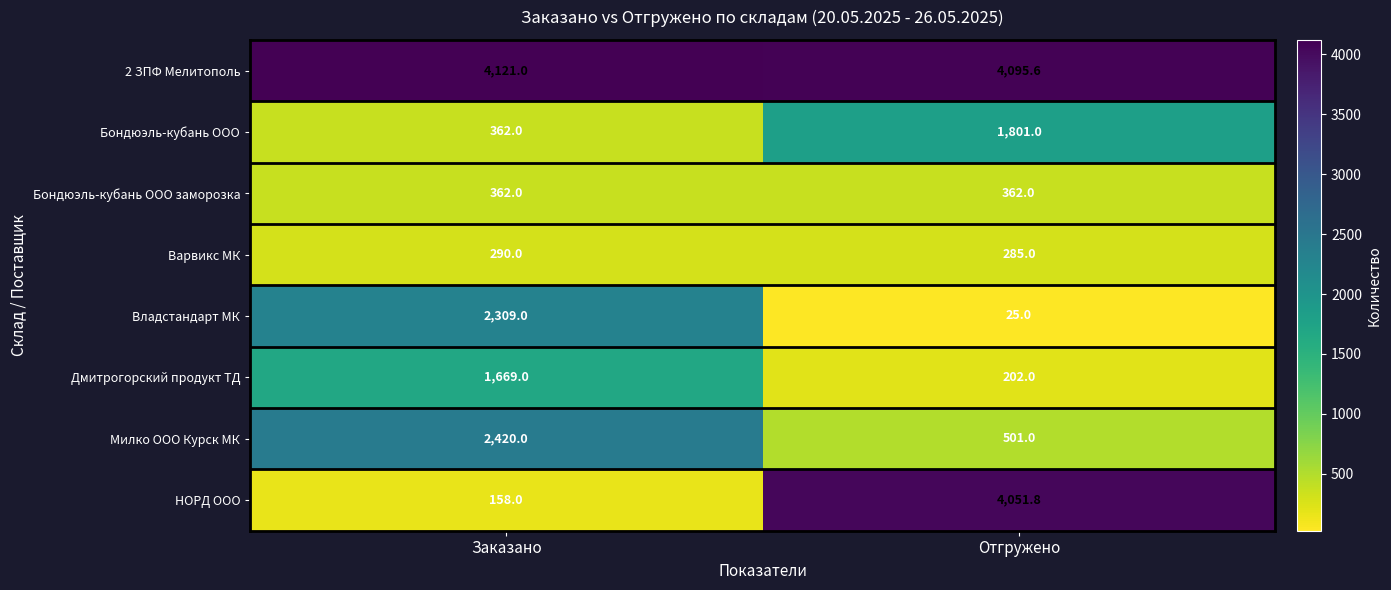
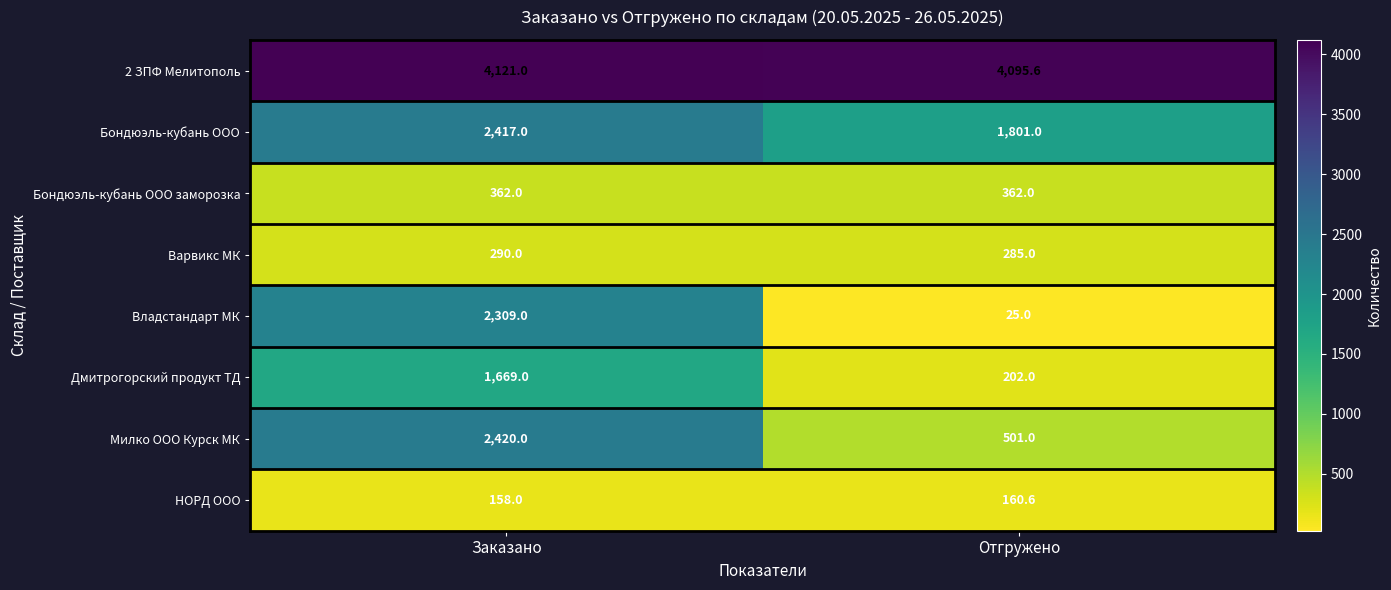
Бондюэль-кубань ООО, Заказано: 362.0 -> 2,417.0
НОРД ООО, Отгружено: 4,051.8 -> 160.6
